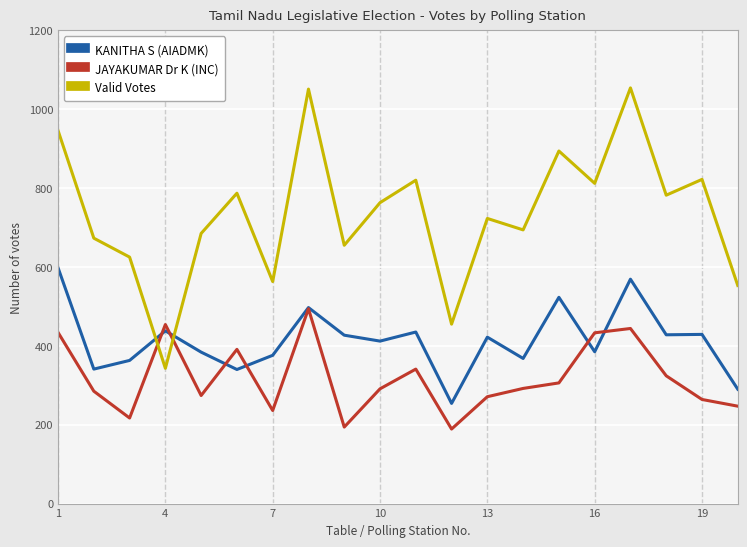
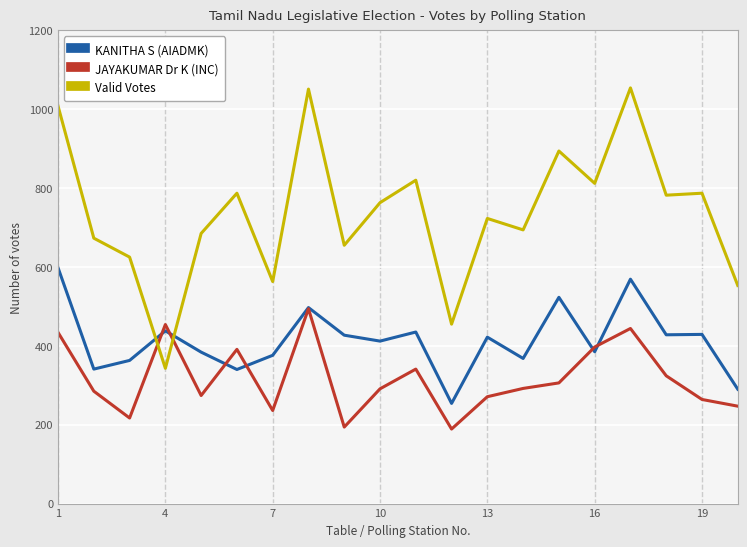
Valid Votes, 1: 950 -> 1010
JAYAKUMAR Dr K (INC), 16: 430 -> 400
Valid Votes, 19: 820 -> 790
